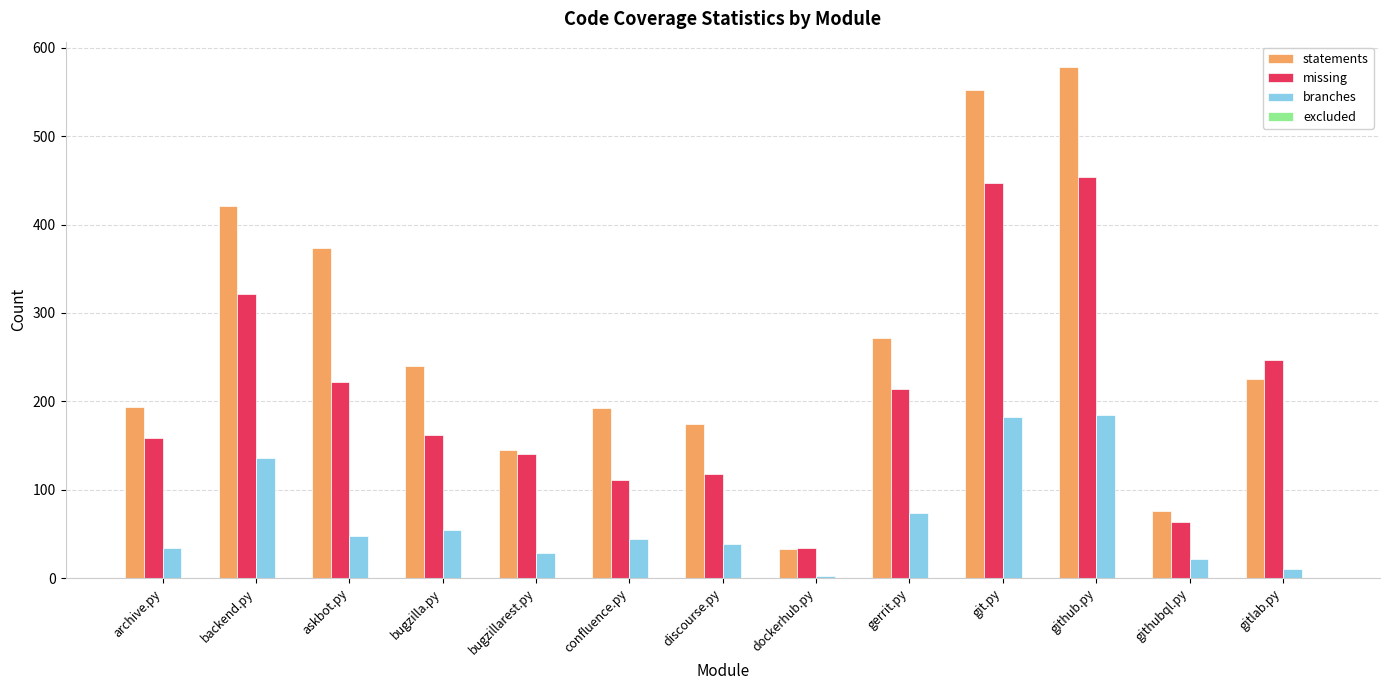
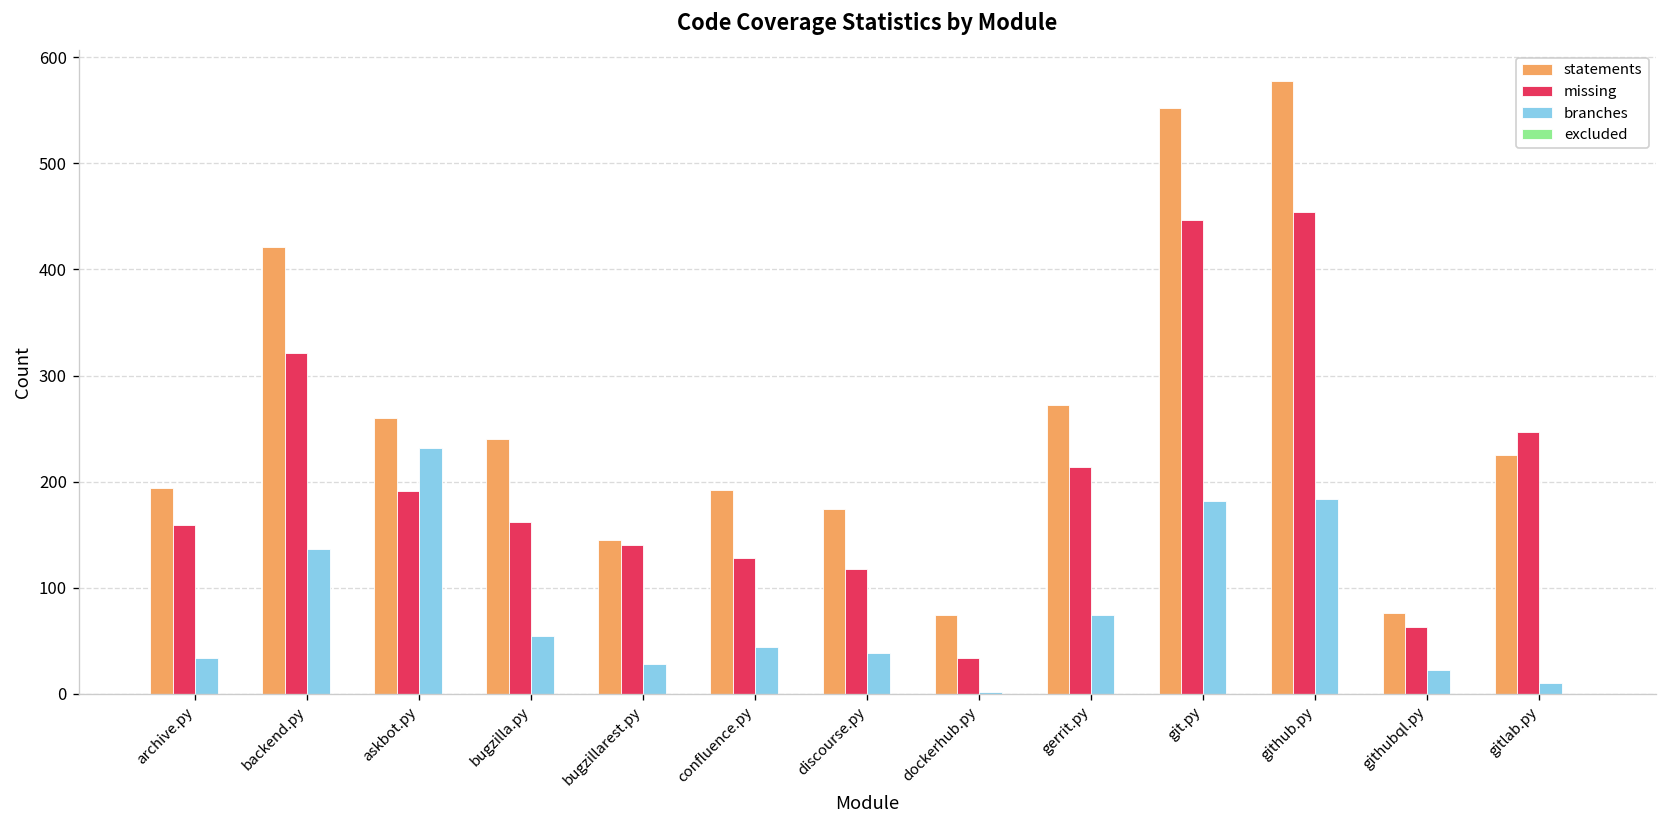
statements, askbot.py: 370 -> 260
missing, askbot.py: 220 -> 190
branches, askbot.py: 50 -> 230
missing, confluence.py: 110 -> 130
statements, dockerhub.py: 30 -> 70
